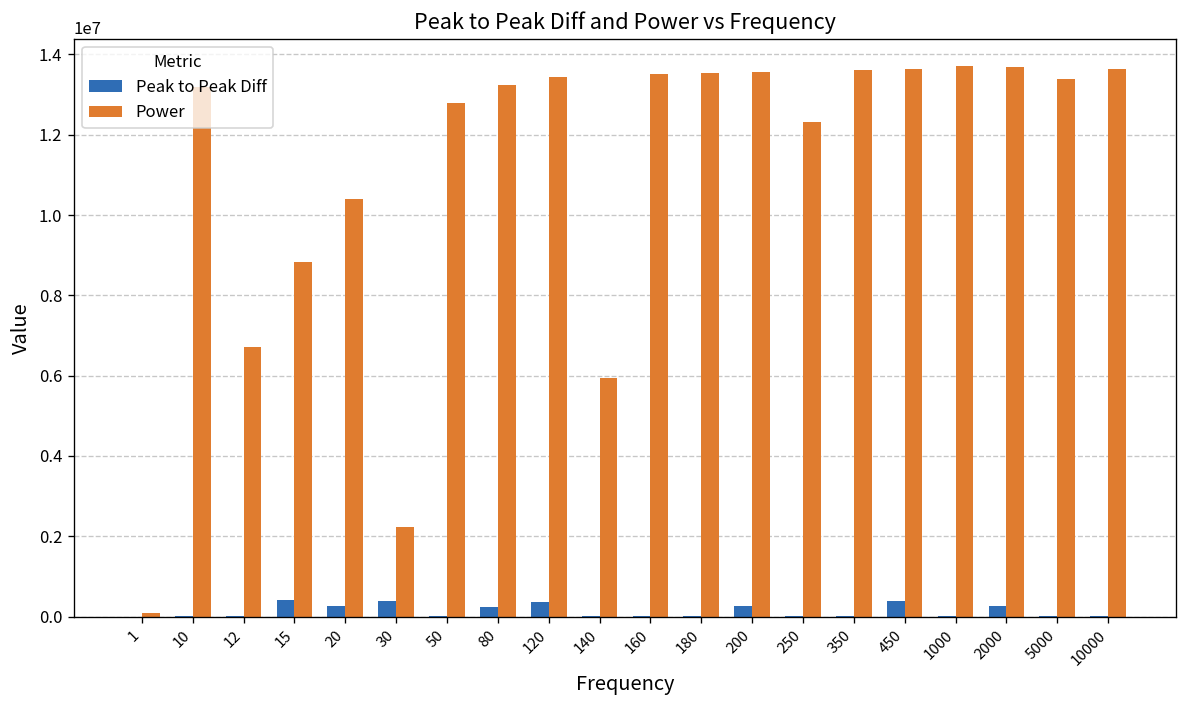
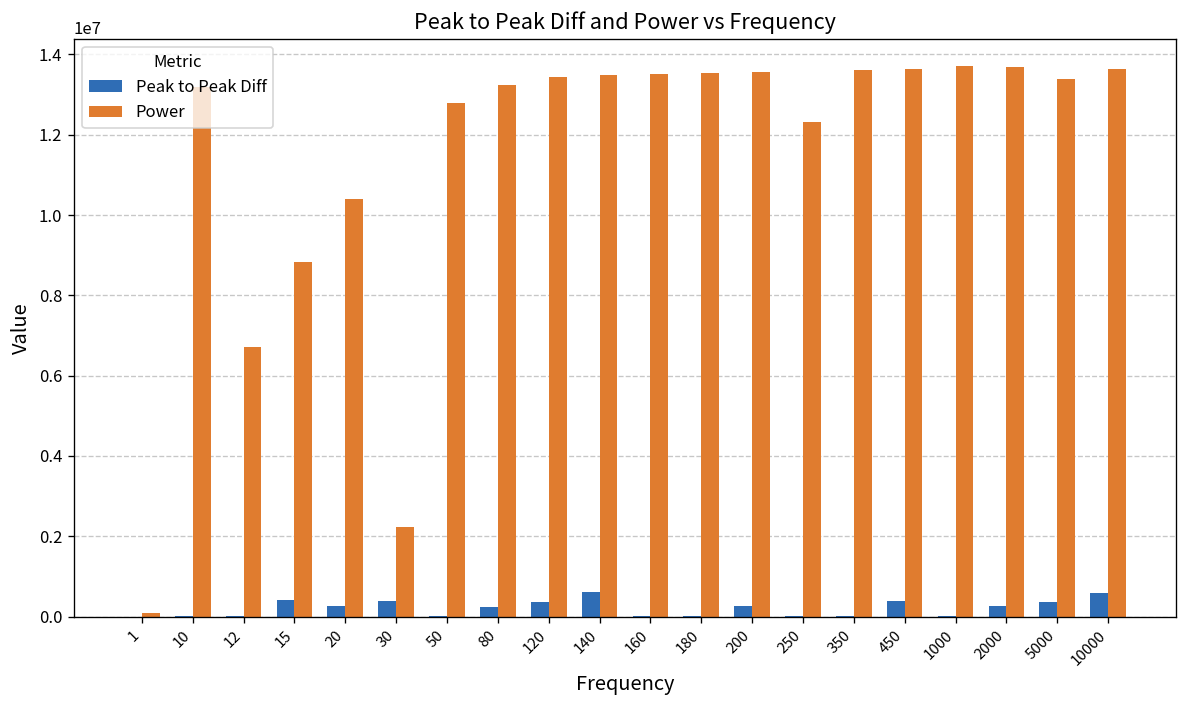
Peak to Peak Diff, 140: 0 -> 600000
Power, 140: 5900000 -> 13500000
Peak to Peak Diff, 5000: 0 -> 400000
Peak to Peak Diff, 10000: 0 -> 600000
